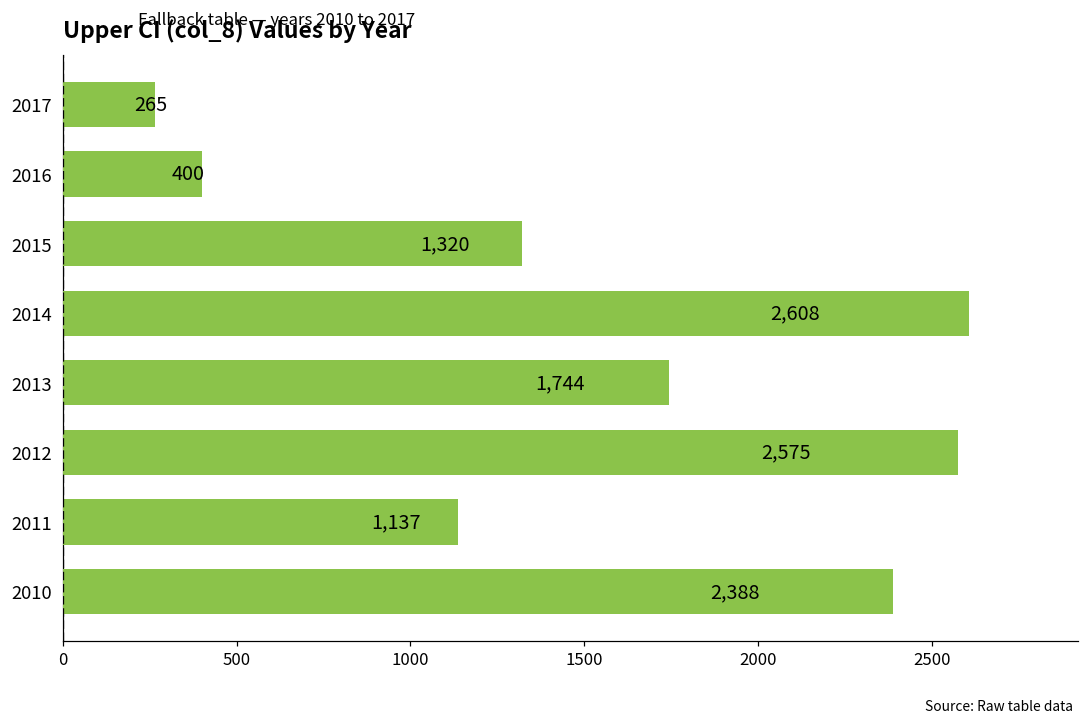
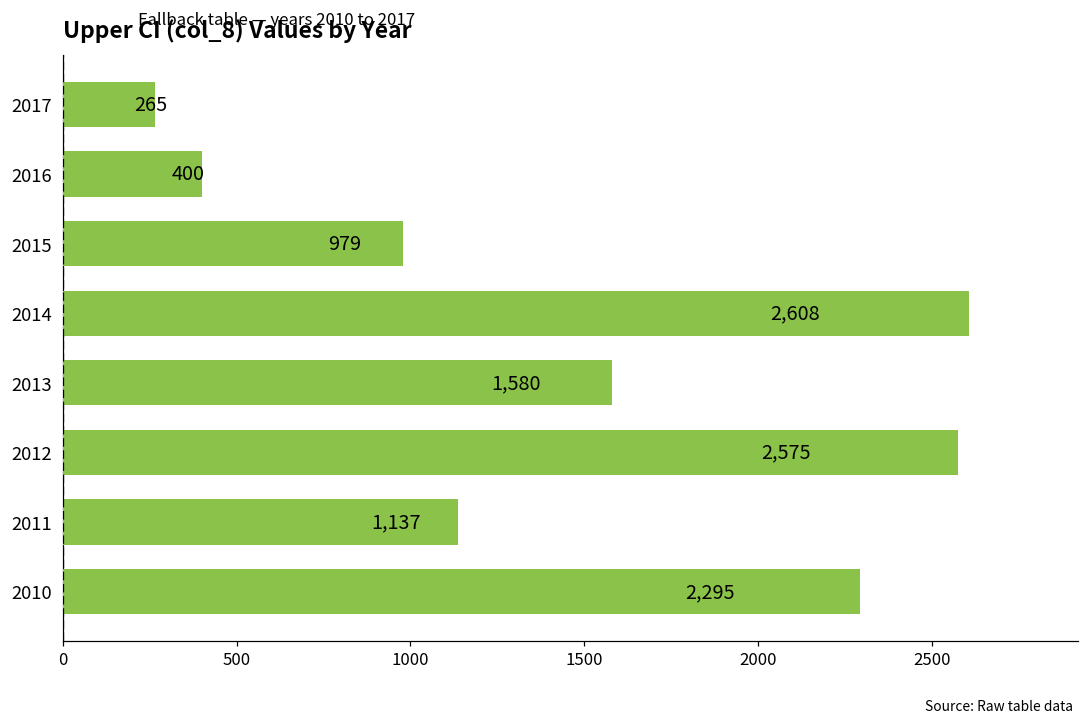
2015: 1,320 -> 979
2013: 1,744 -> 1,580
2010: 2,388 -> 2,295
